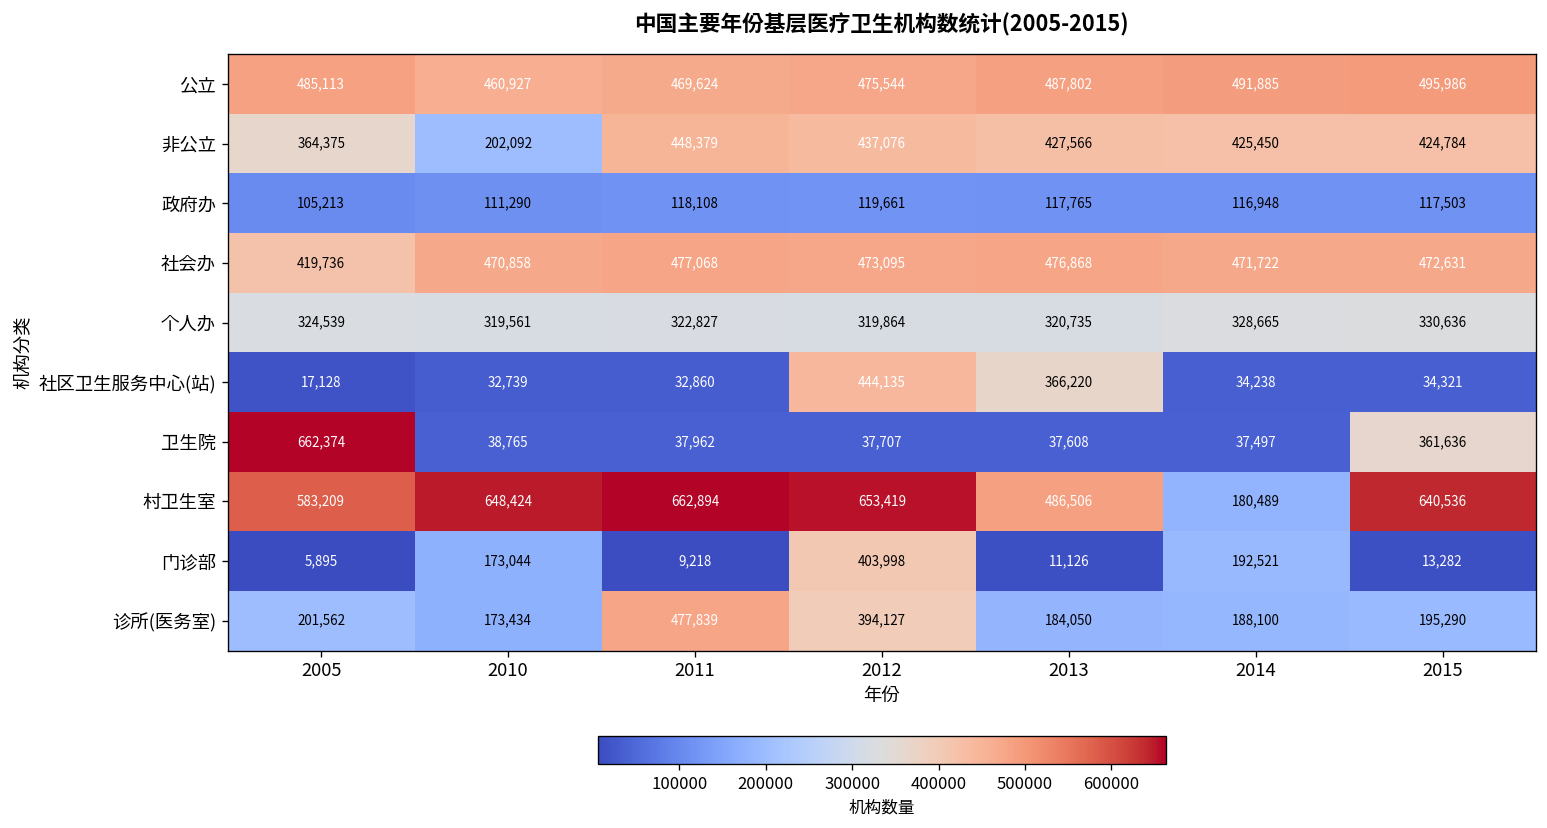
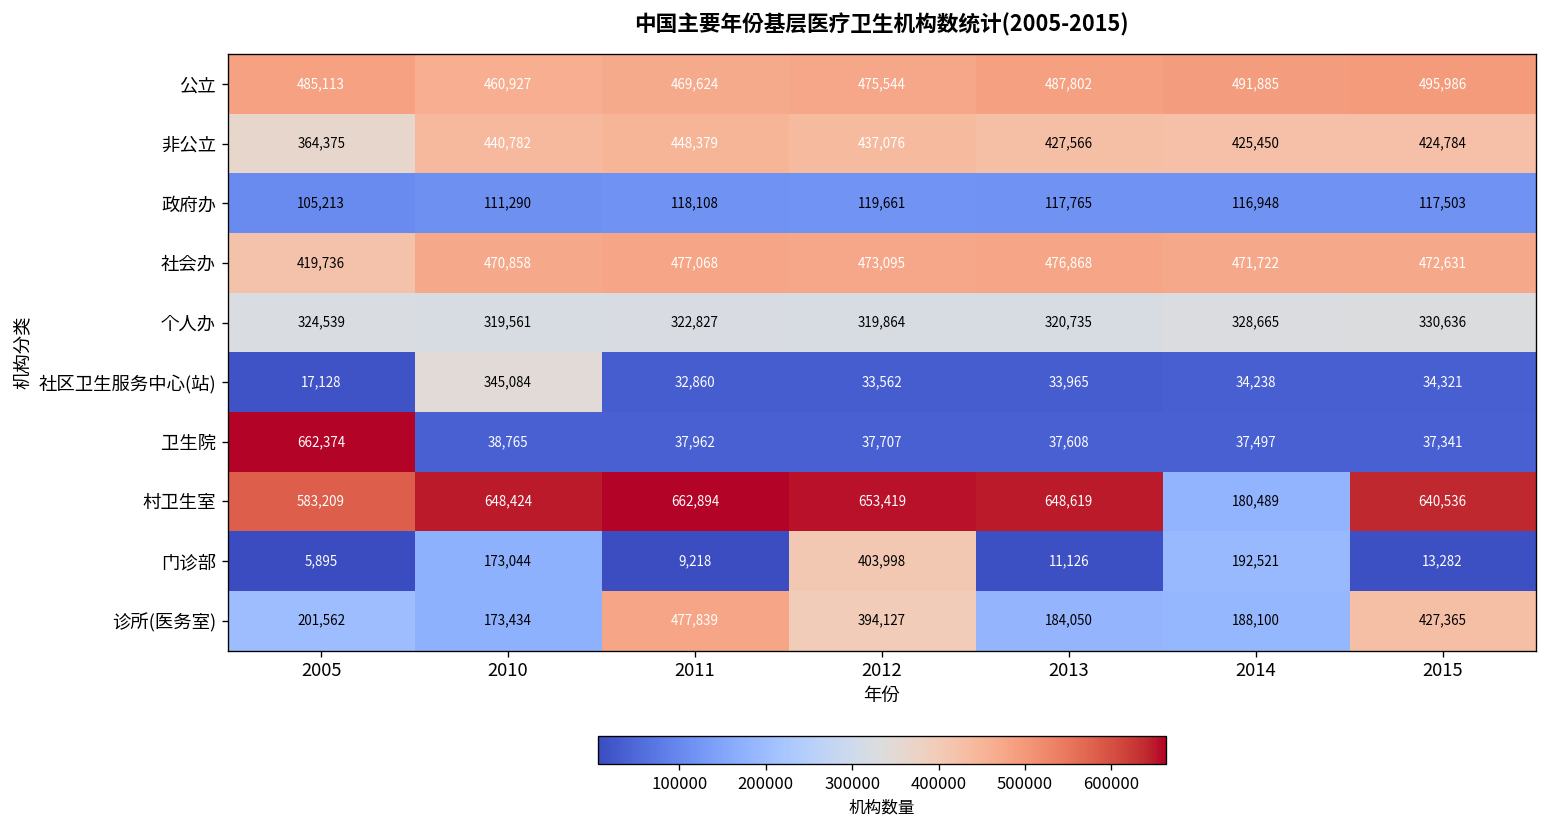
非公立, 2010: 202,092 -> 440,782
社区卫生服务中心(站), 2010: 32,739 -> 345,084
社区卫生服务中心(站), 2012: 444,135 -> 33,562
社区卫生服务中心(站), 2013: 366,220 -> 33,965
卫生院, 2015: 361,636 -> 37,341
村卫生室, 2013: 486,506 -> 648,619
诊所(医务室), 2015: 195,290 -> 427,365
